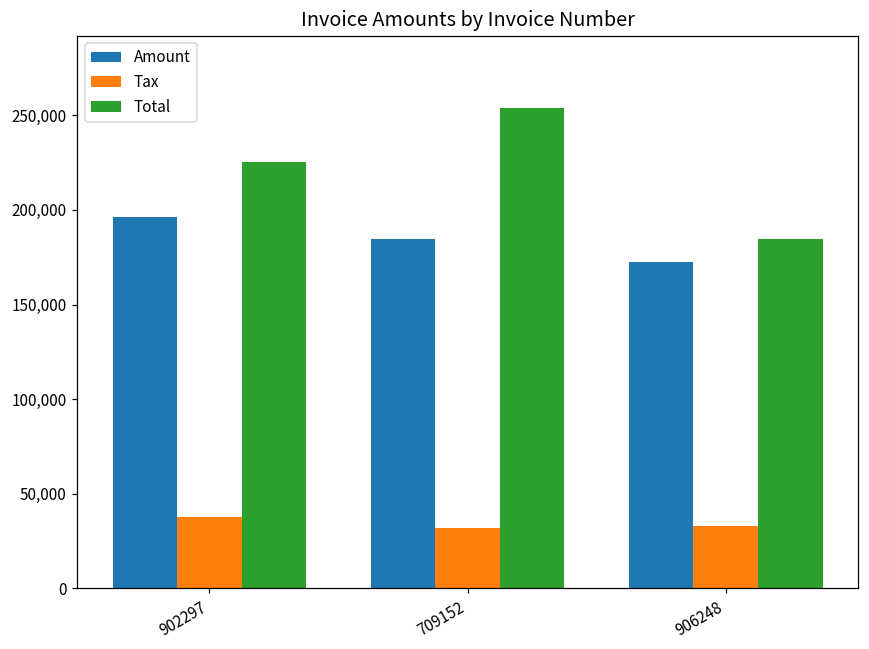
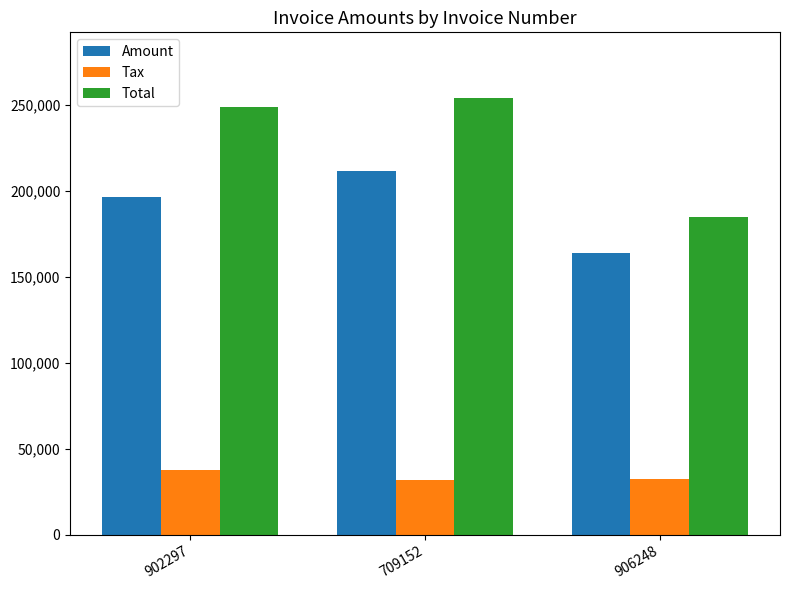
Total, 902297: 225,000 -> 248,000
Amount, 709152: 185,000 -> 212,000
Amount, 906248: 173,000 -> 164,000
